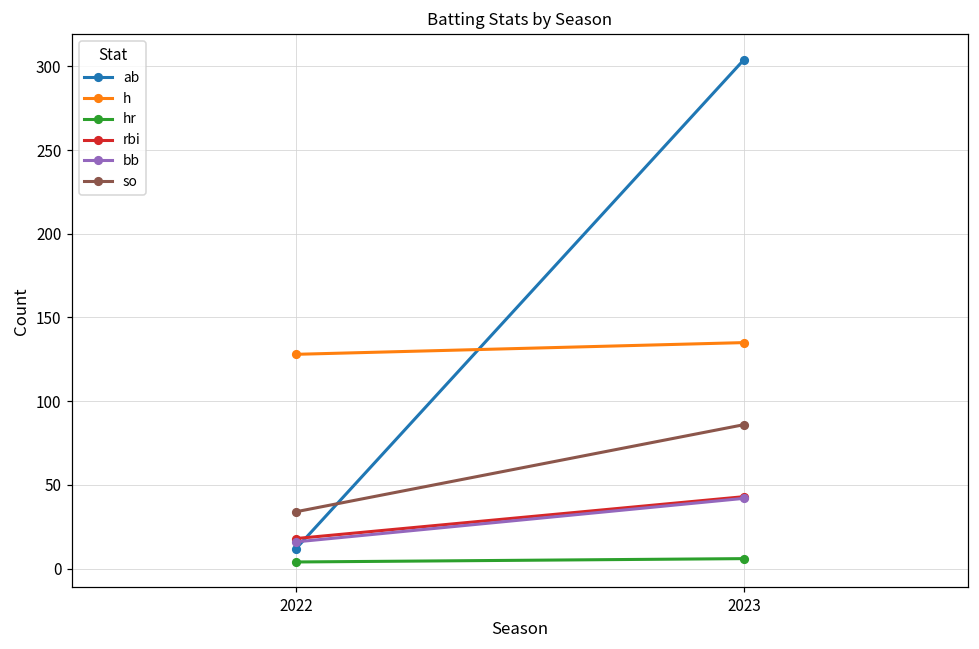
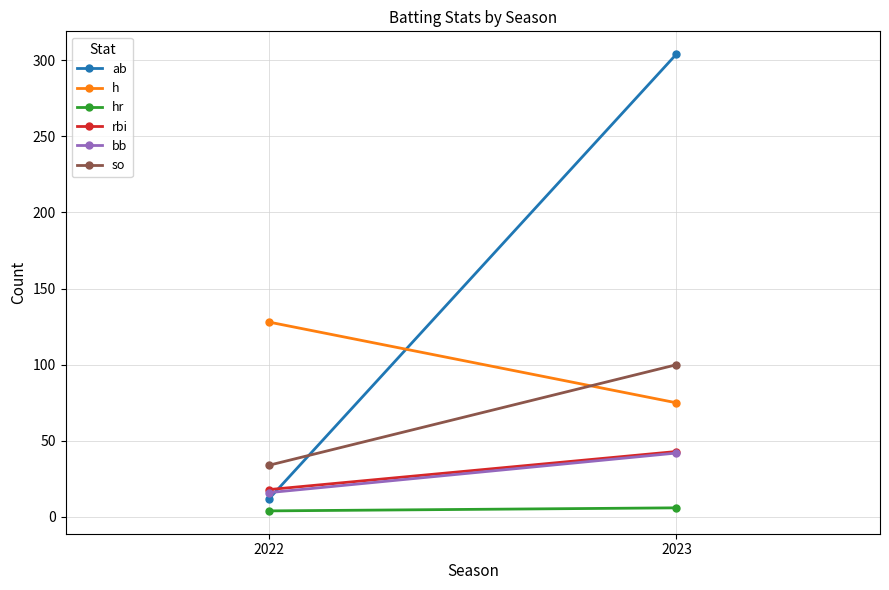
h, 2023: 135 -> 75
so, 2023: 86 -> 100
